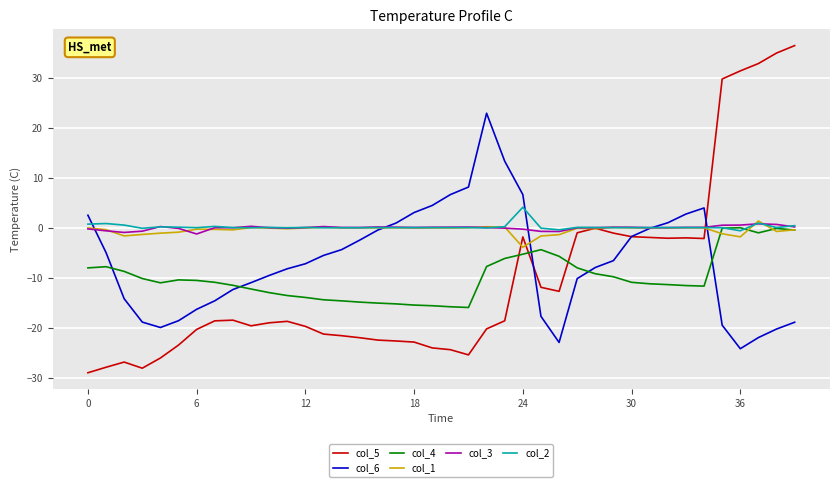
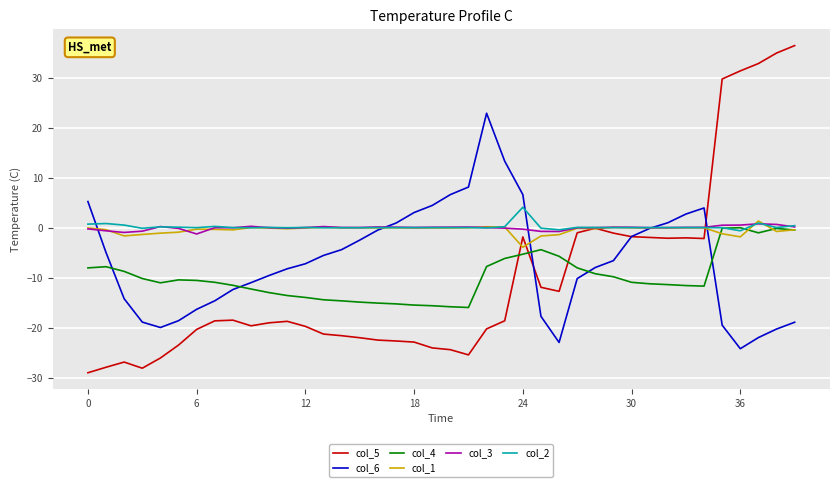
col_6, 0: 2 -> 5
